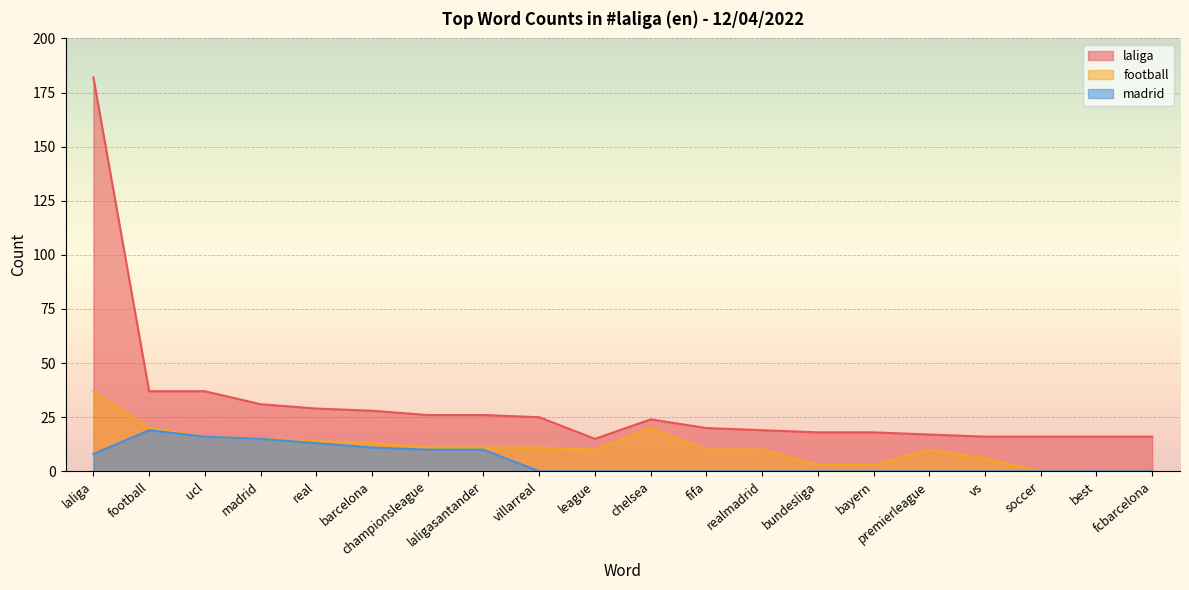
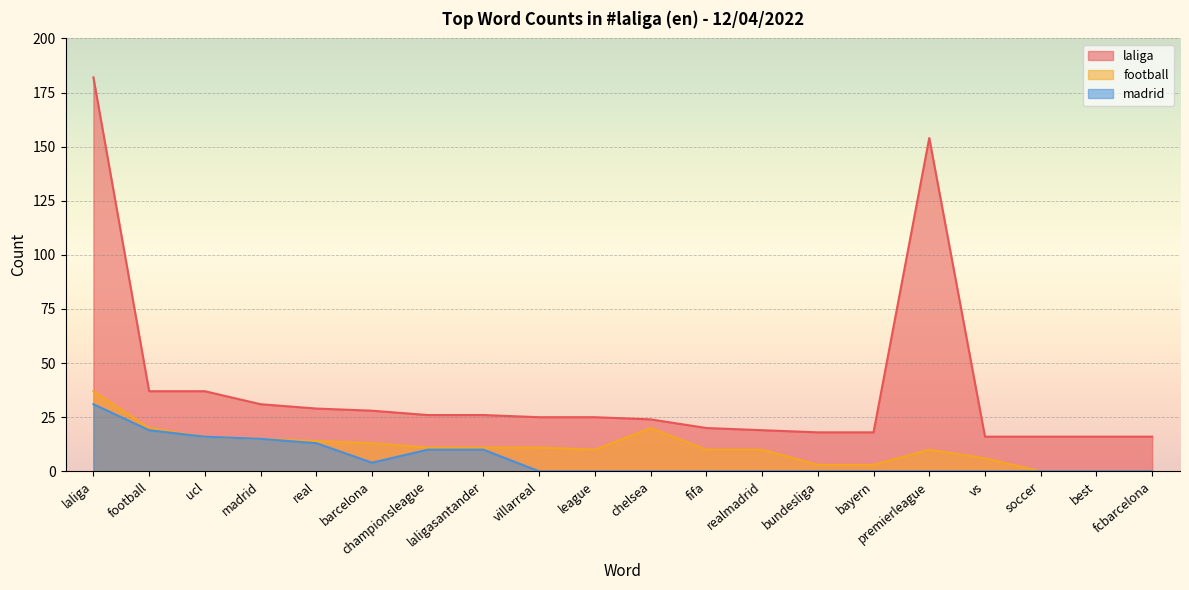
madrid, laliga: 8 -> 31
madrid, barcelona: 11 -> 4
laliga, league: 15 -> 25
laliga, premierleague: 17 -> 154
